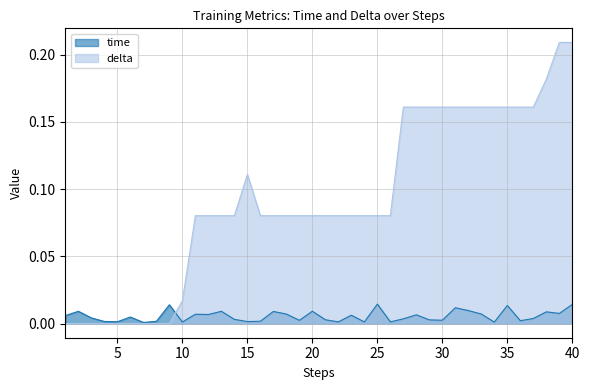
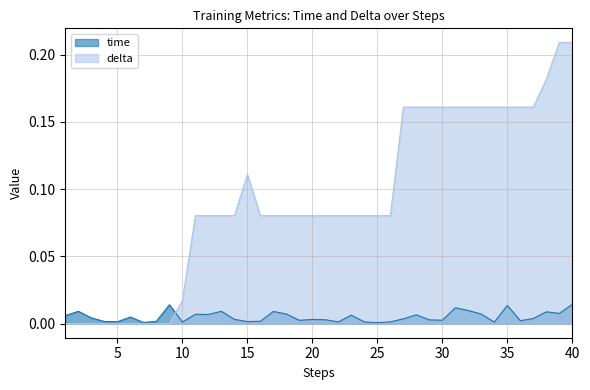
time, 20: 0.009 -> 0.003
time, 25: 0.015 -> 0.001
